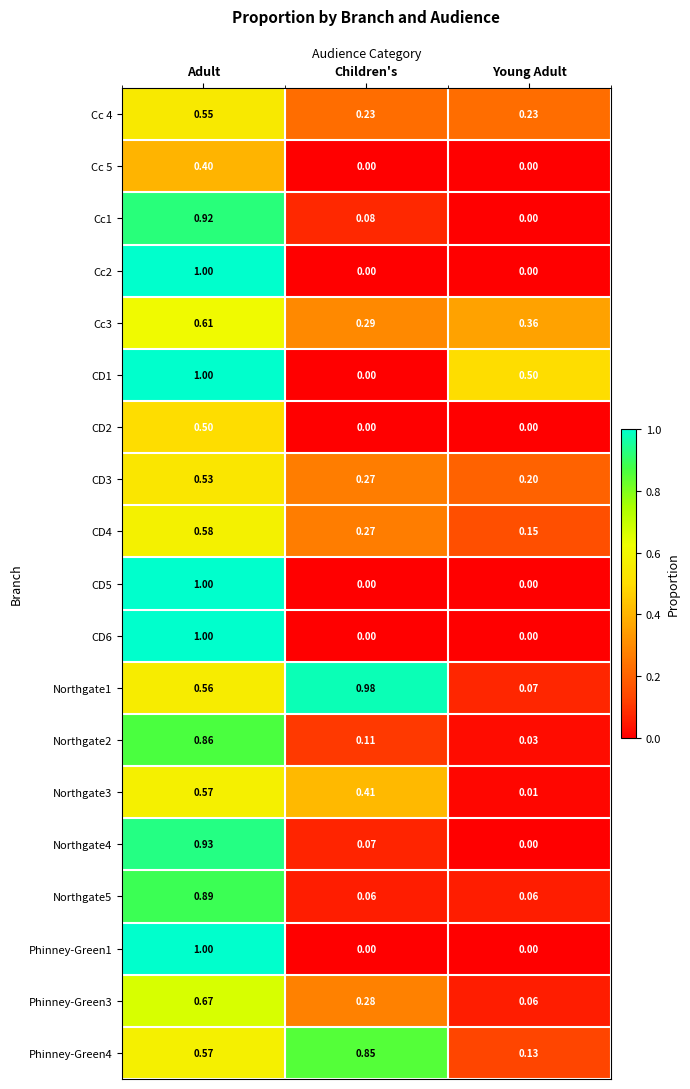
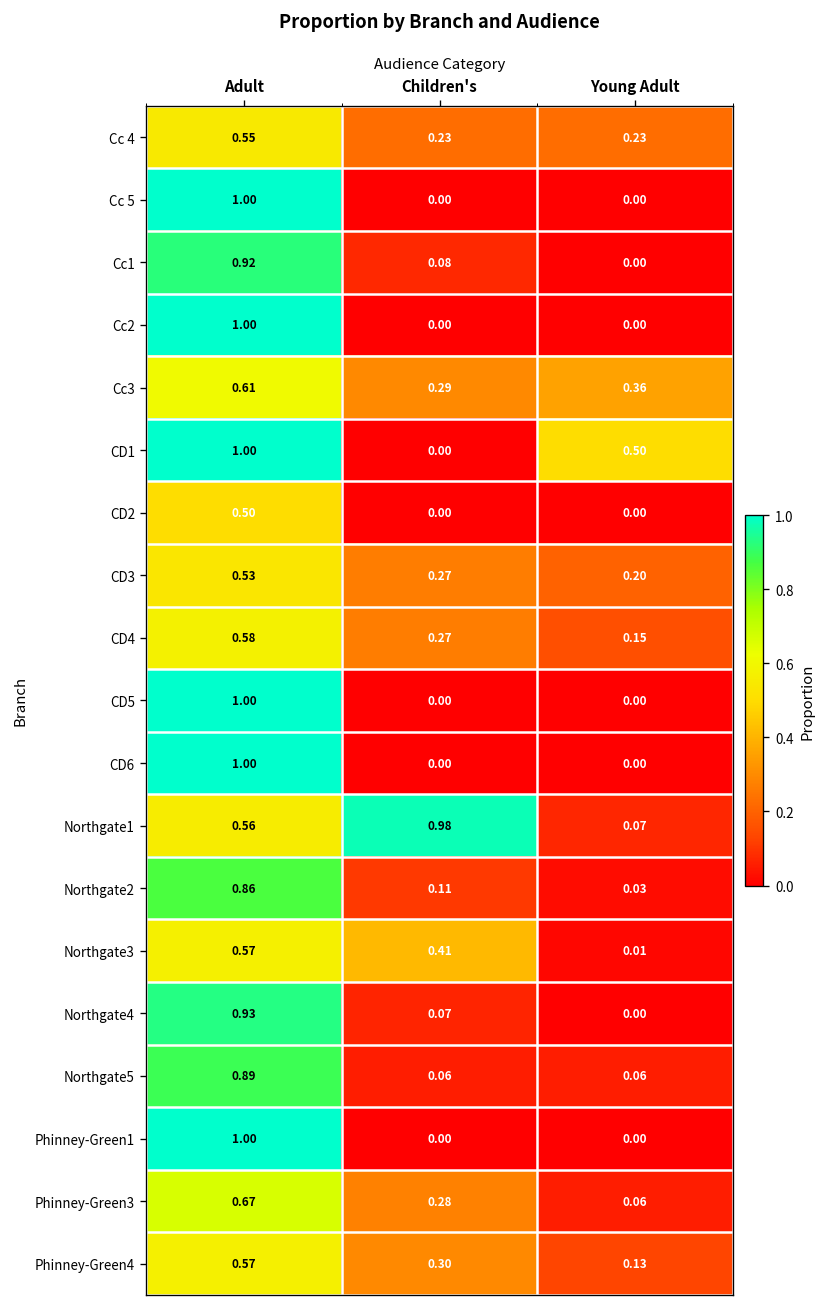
Cc 5, Adult: 0.40 -> 1.00
Phinney-Green4, Children's: 0.85 -> 0.30
